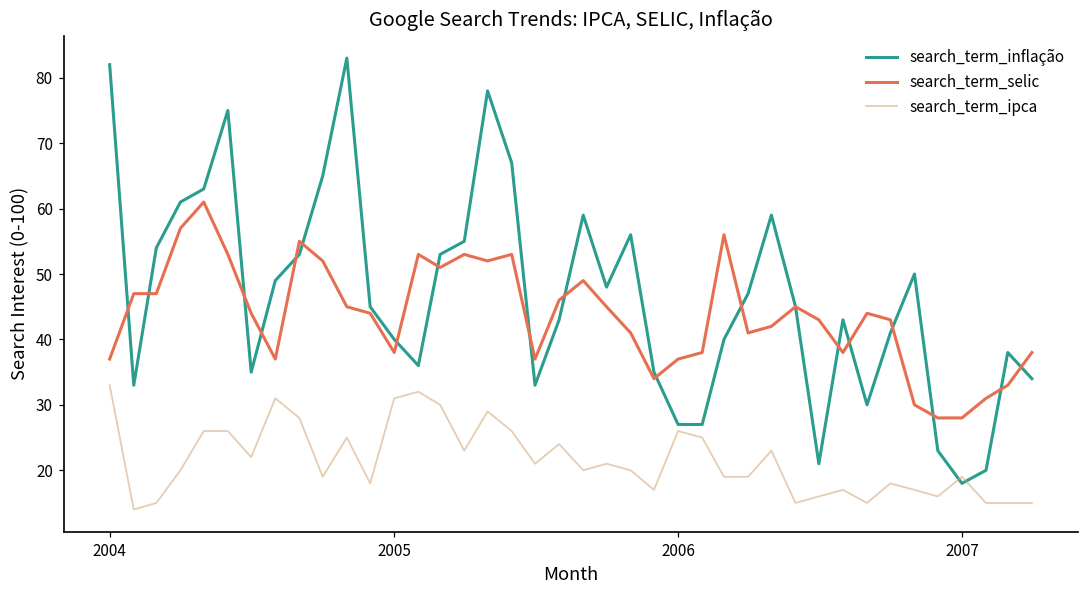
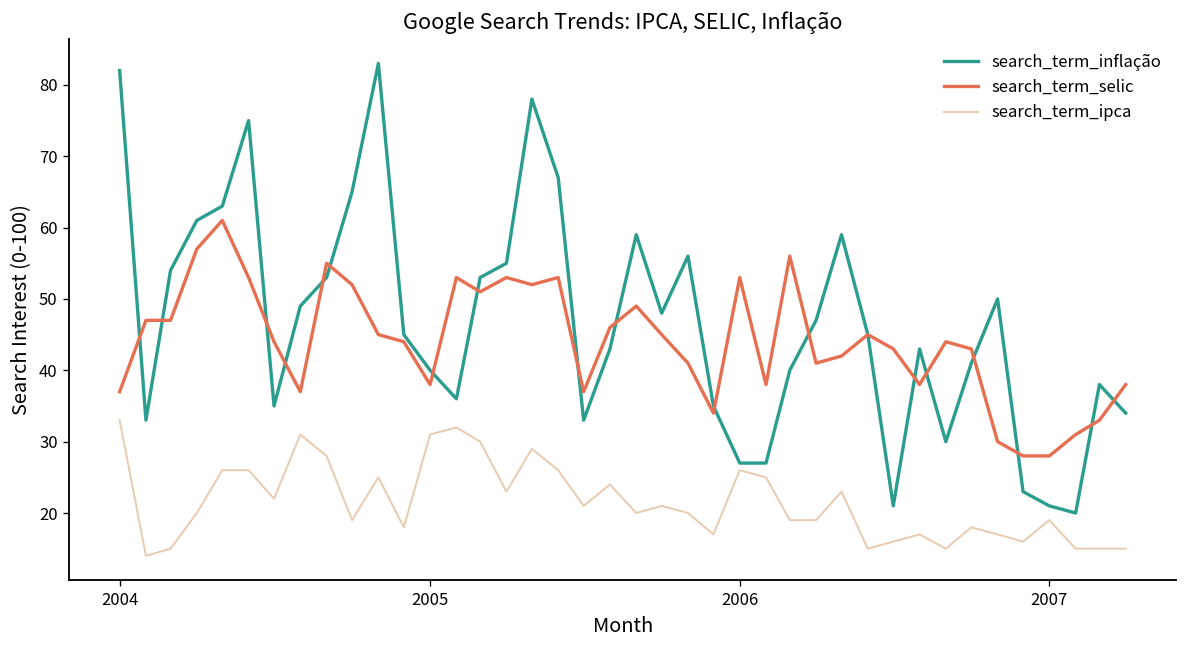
search_term_selic, 2006: 37 -> 53
search_term_inflação, 2007: 18 -> 21
